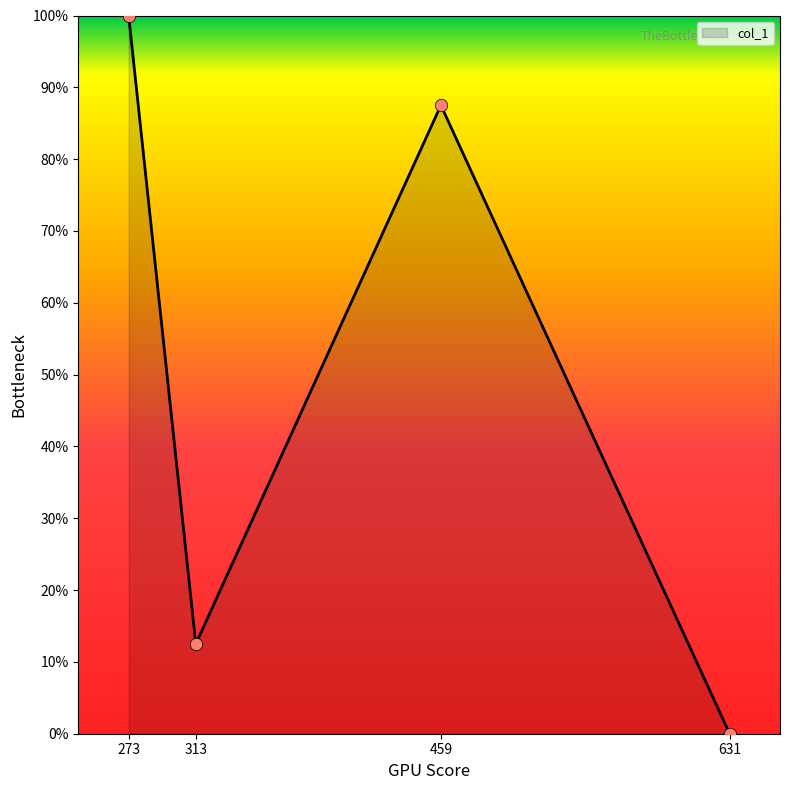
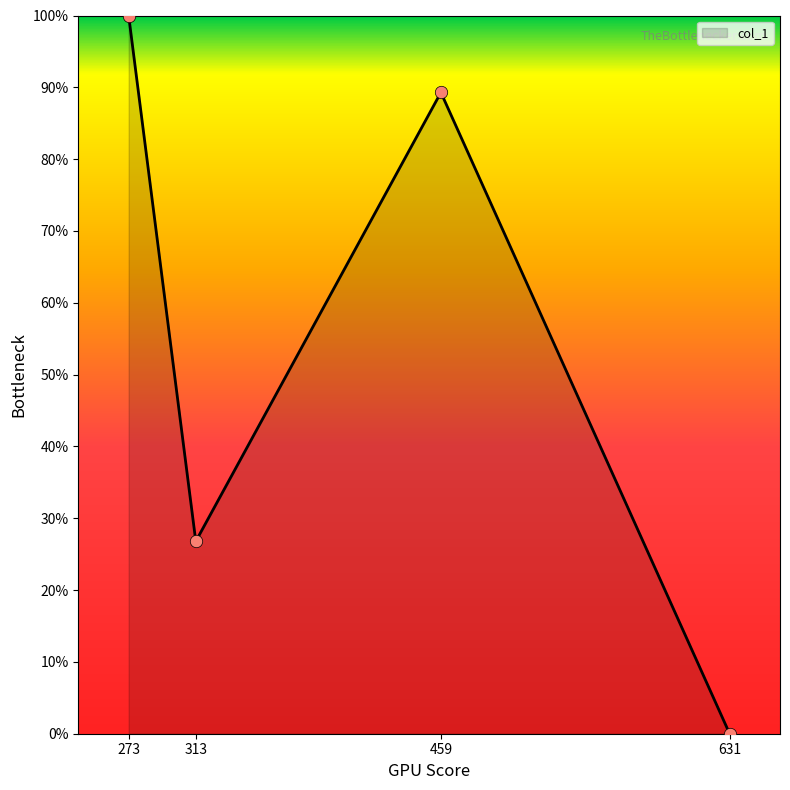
313: 13% -> 27%
459: 88% -> 89%
